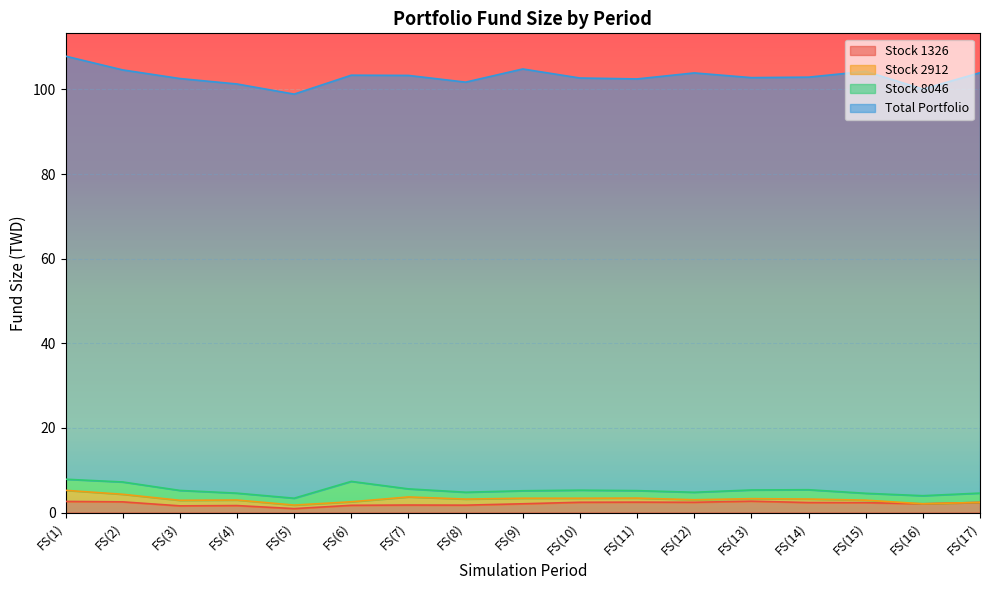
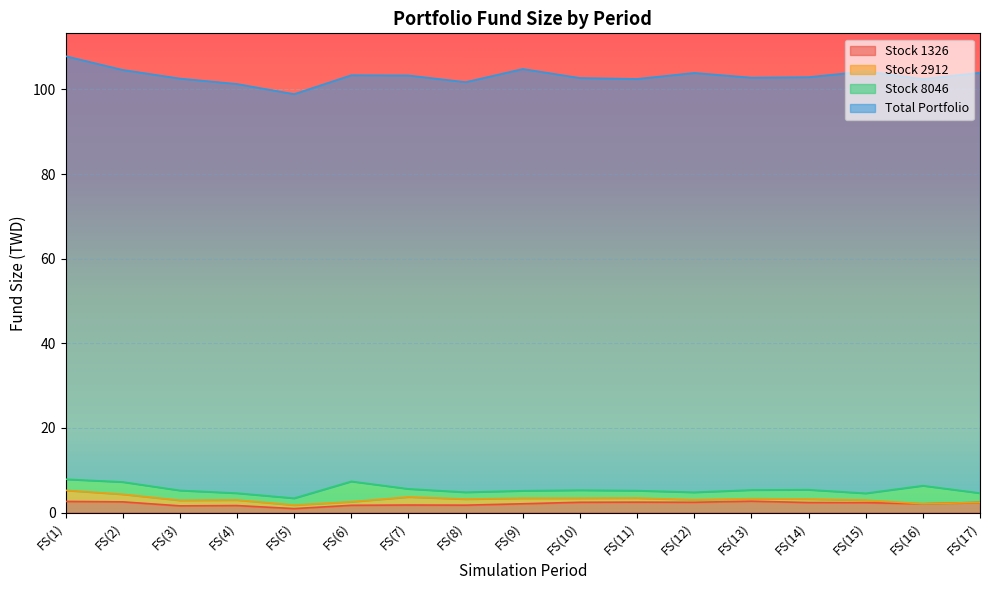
Stock 8046, FS(16): 2 -> 4
